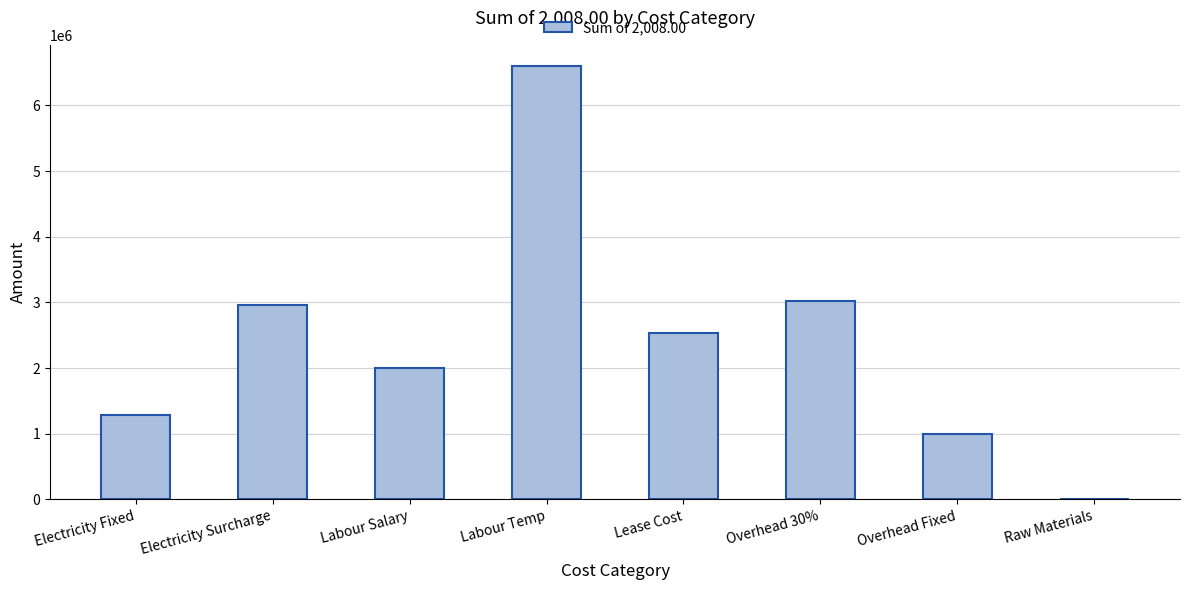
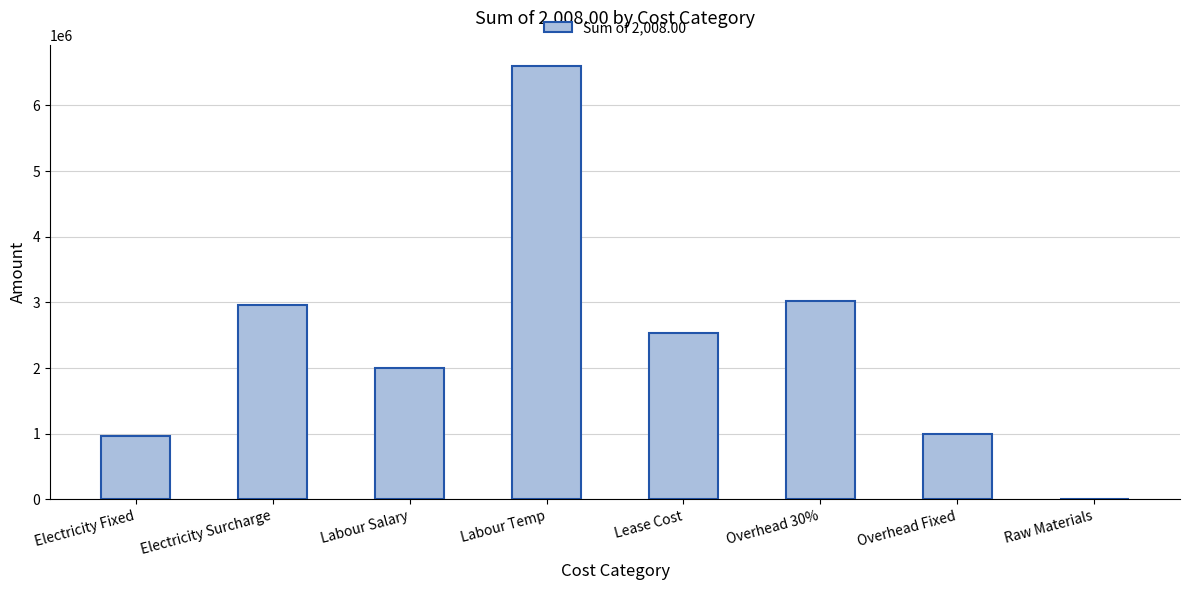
Electricity Fixed: 1300000 -> 1000000
